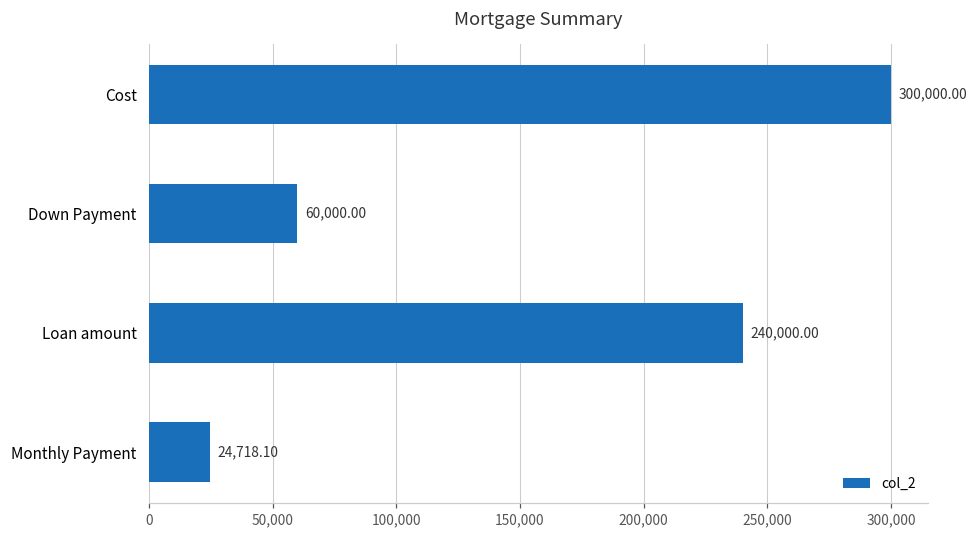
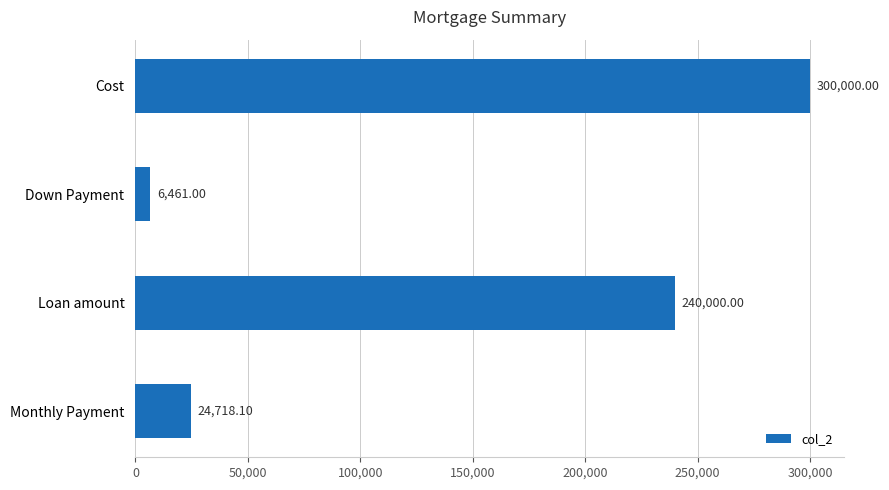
Down Payment: 60,000.00 -> 6,461.00
